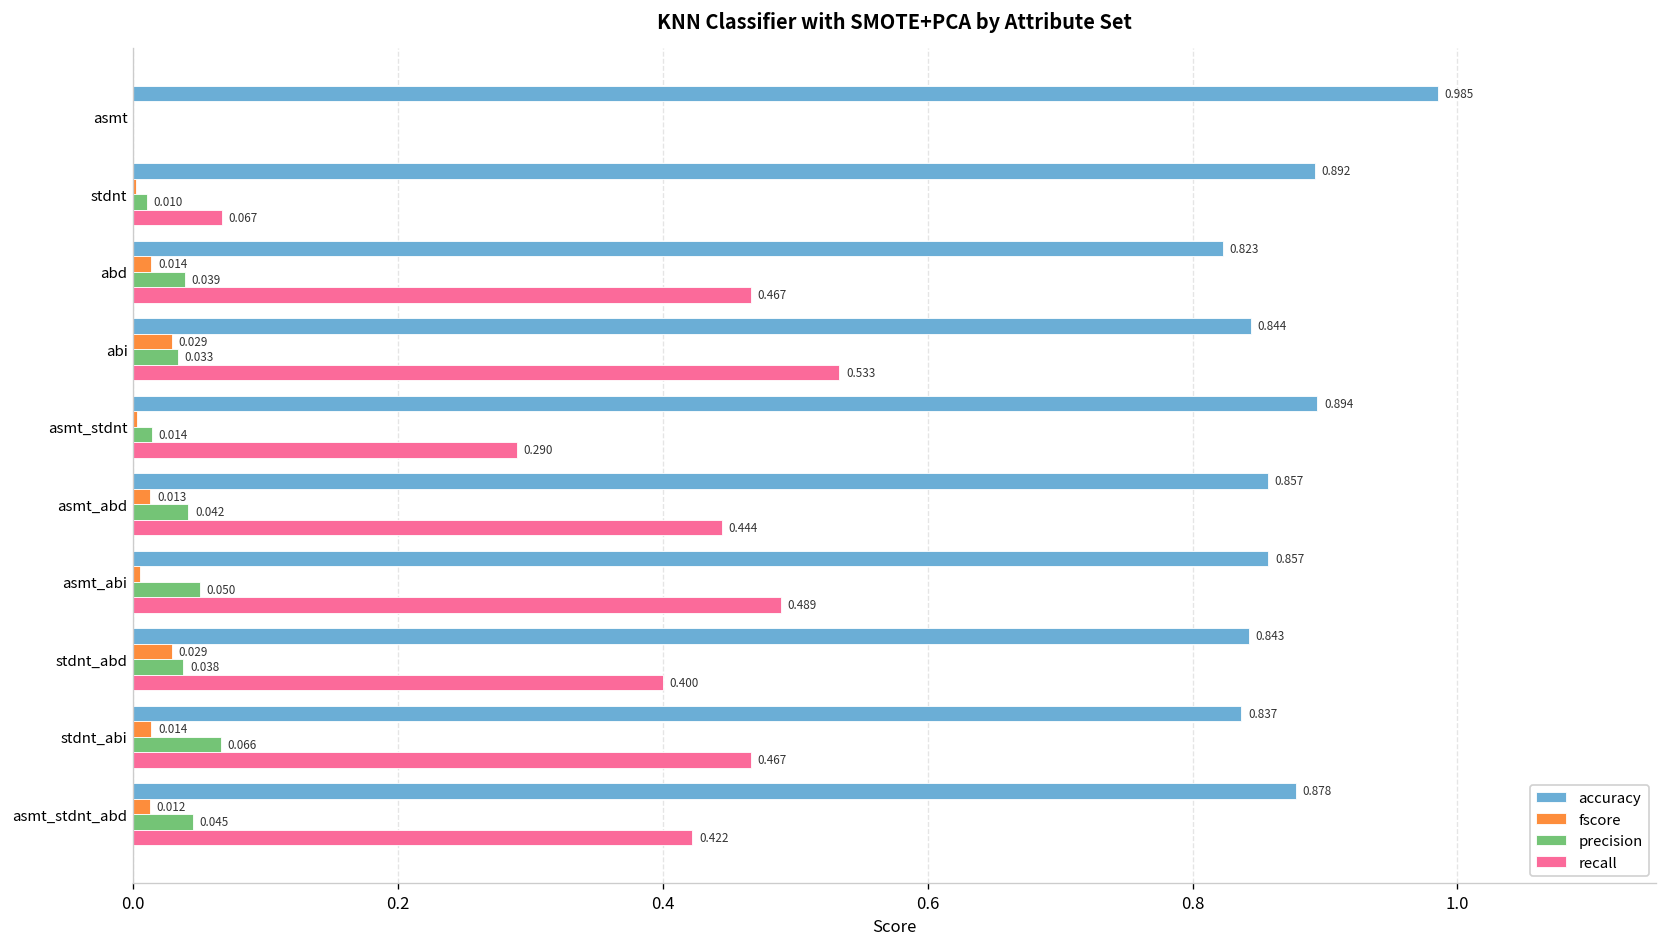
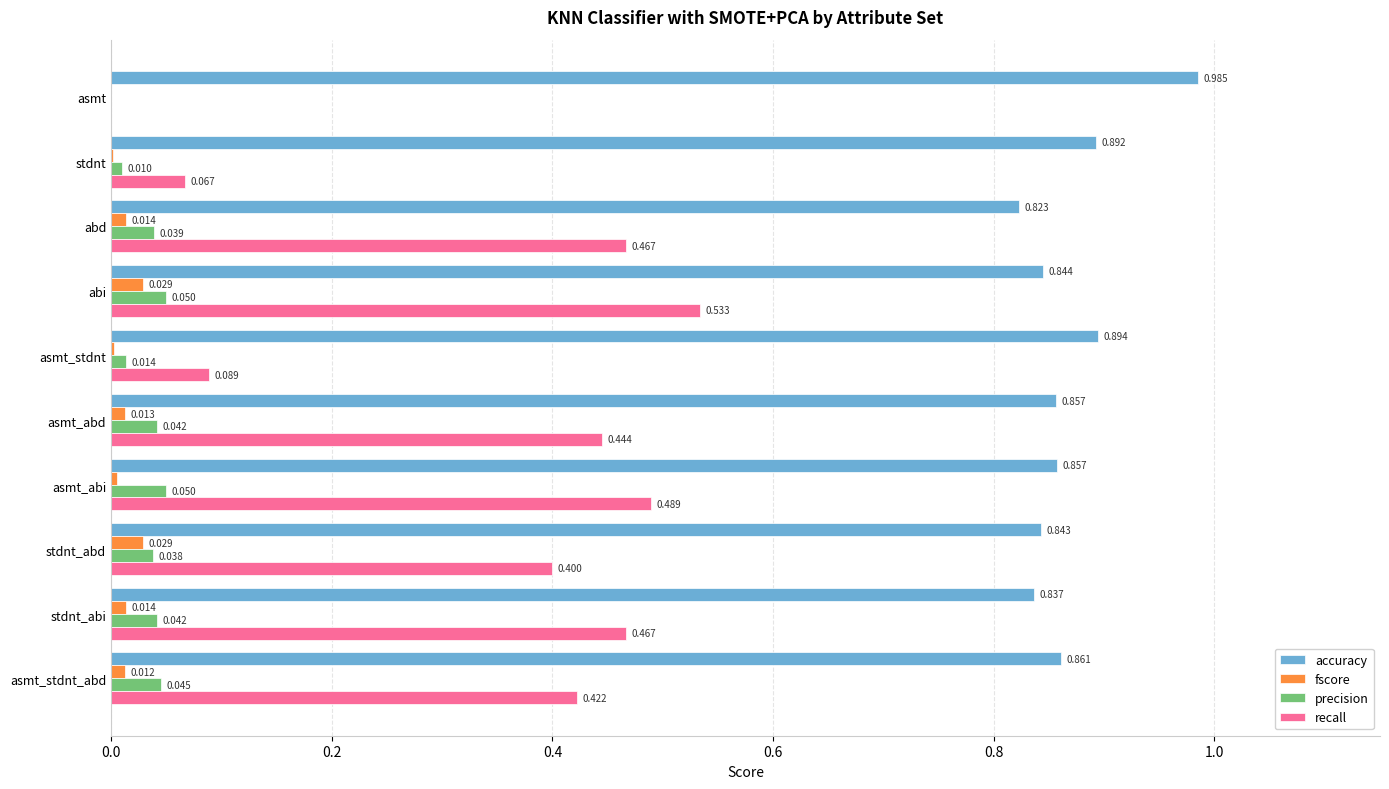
precision, abi: 0.033 -> 0.050
recall, asmt_stdnt: 0.290 -> 0.089
precision, stdnt_abi: 0.066 -> 0.042
accuracy, asmt_stdnt_abd: 0.878 -> 0.861
